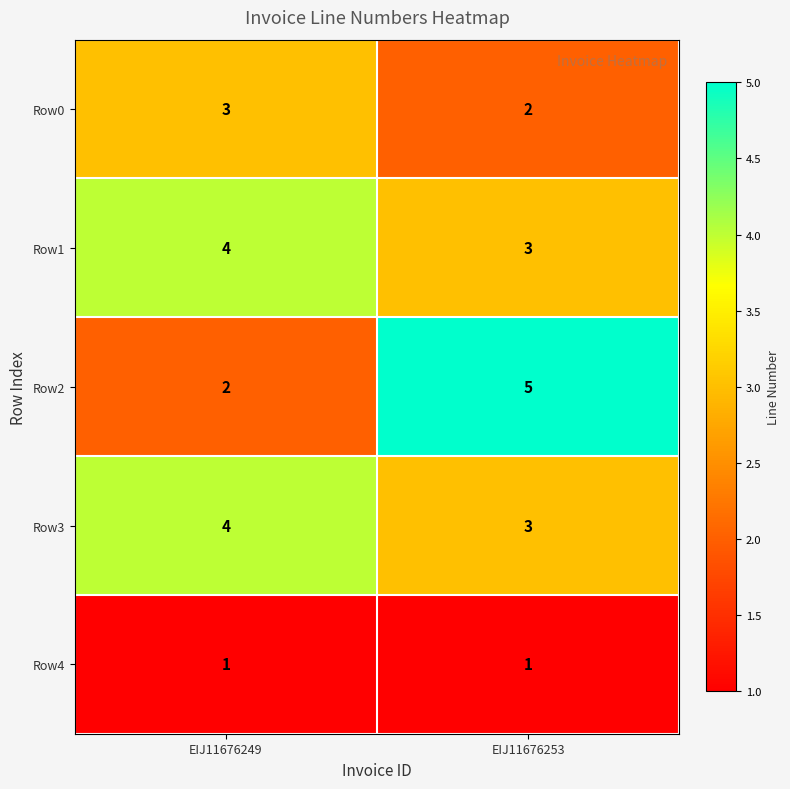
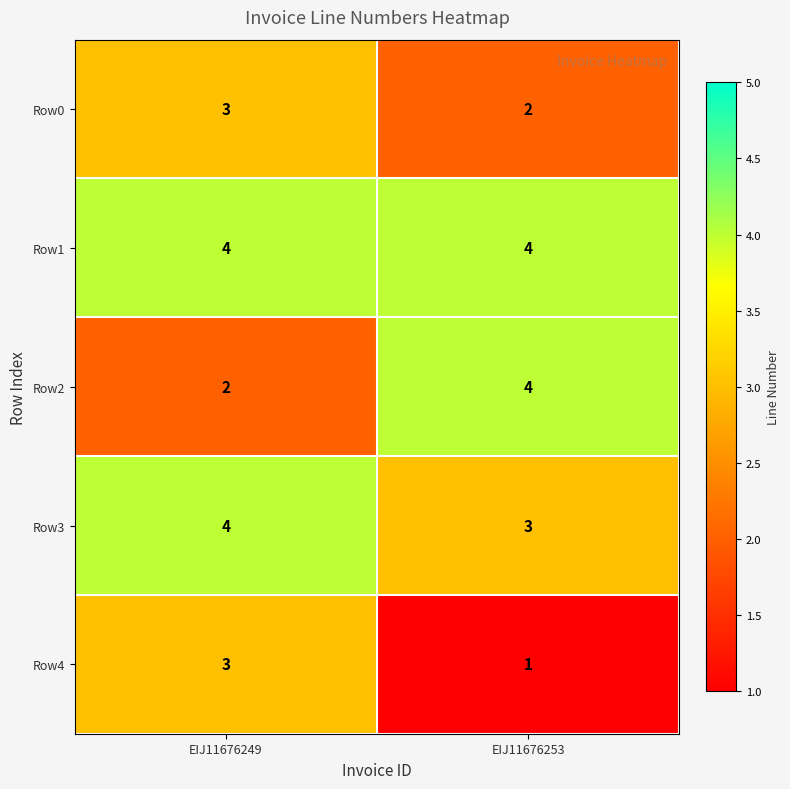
Row1, EIJ11676253: 3 -> 4
Row2, EIJ11676253: 5 -> 4
Row4, EIJ11676249: 1 -> 3
